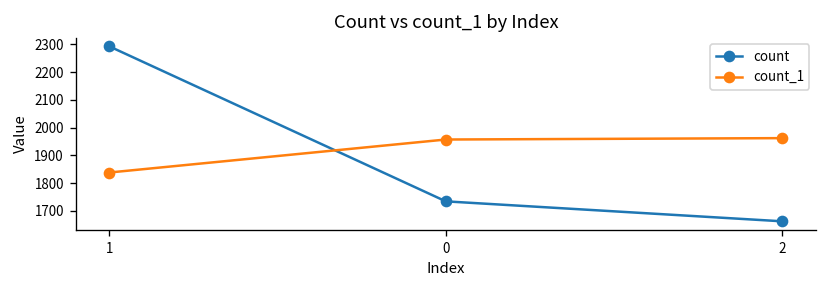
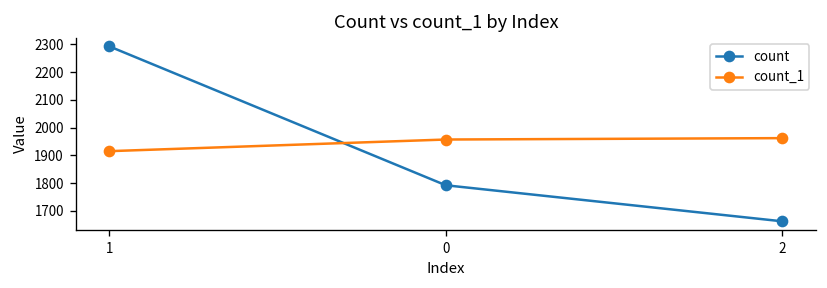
count_1, 1: 1840 -> 1920
count, 0: 1730 -> 1790
